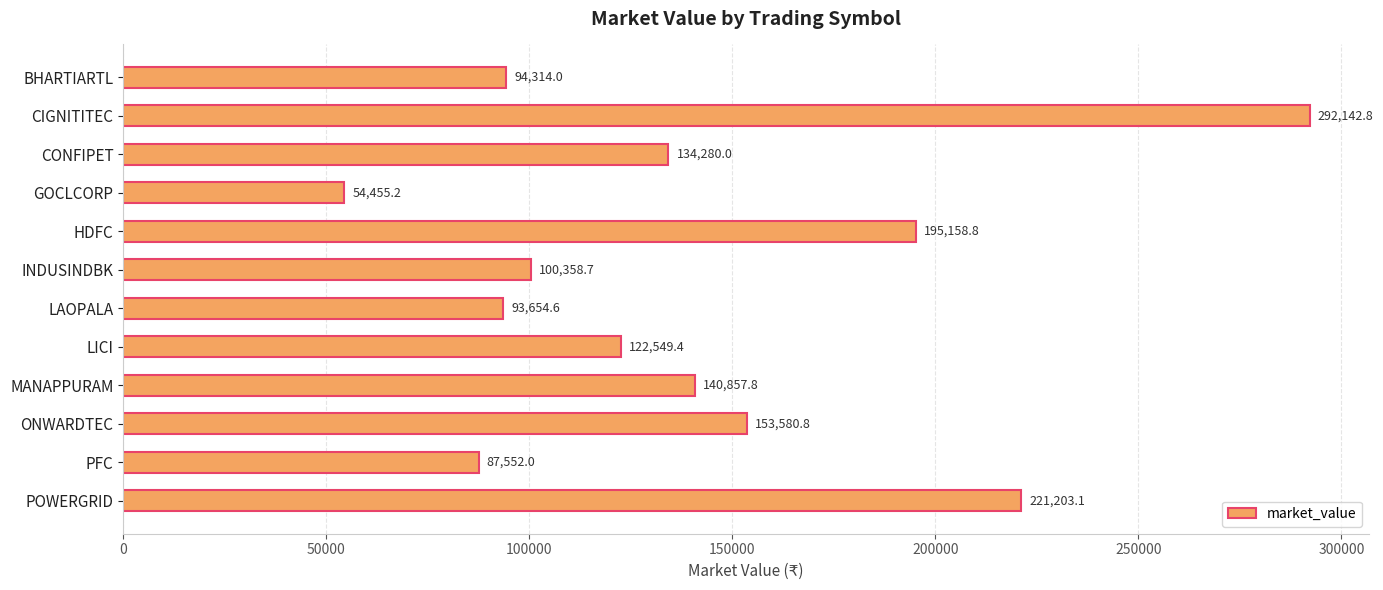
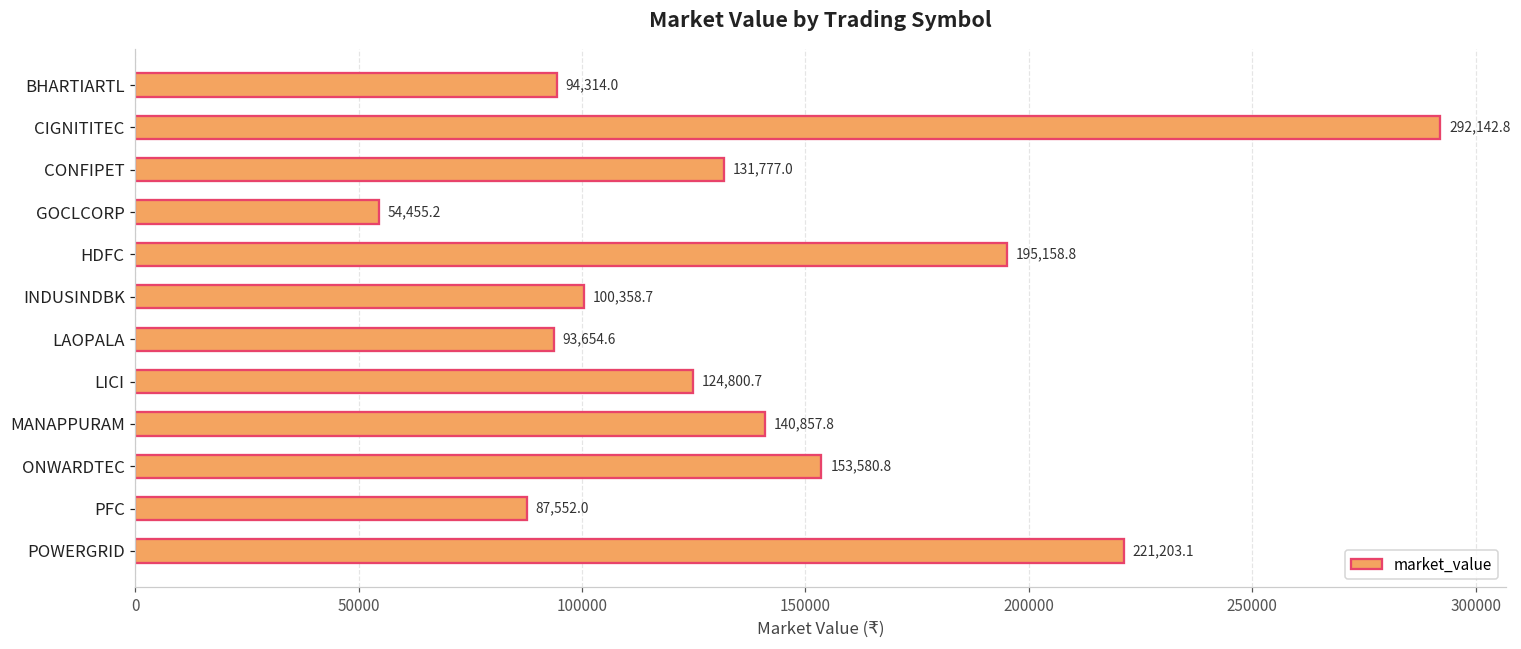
CONFIPET: 134,280.0 -> 131,777.0
LICI: 122,549.4 -> 124,800.7
